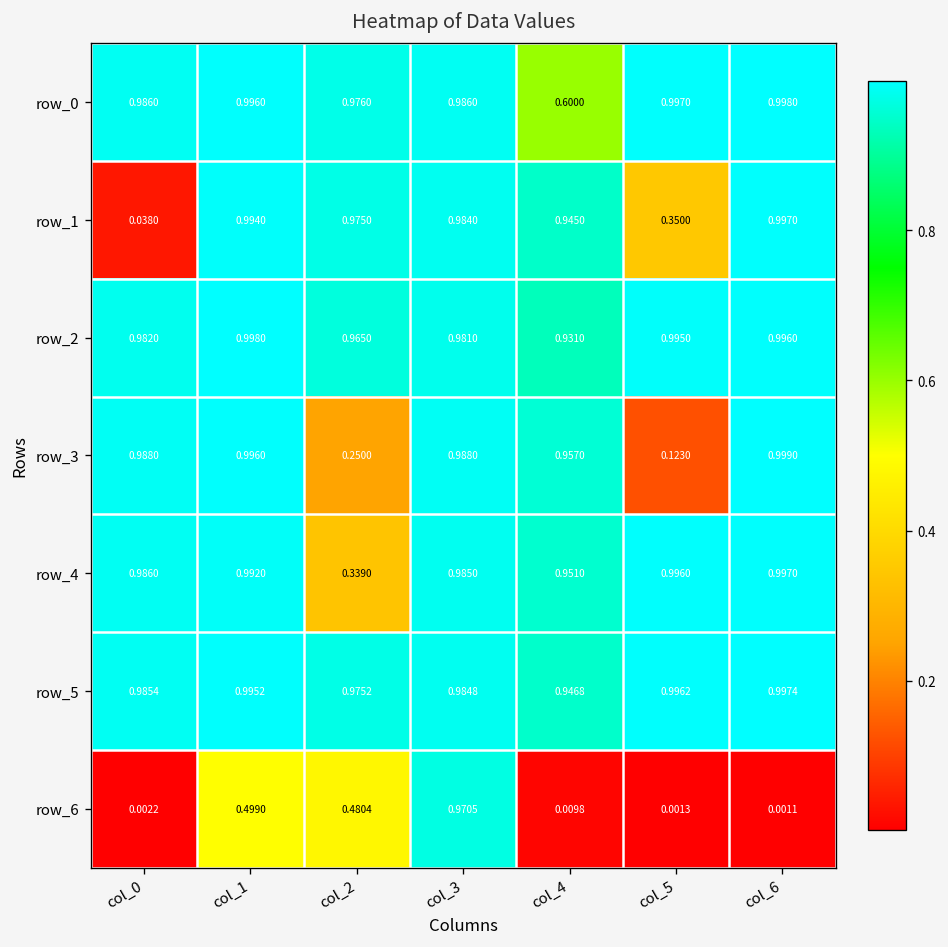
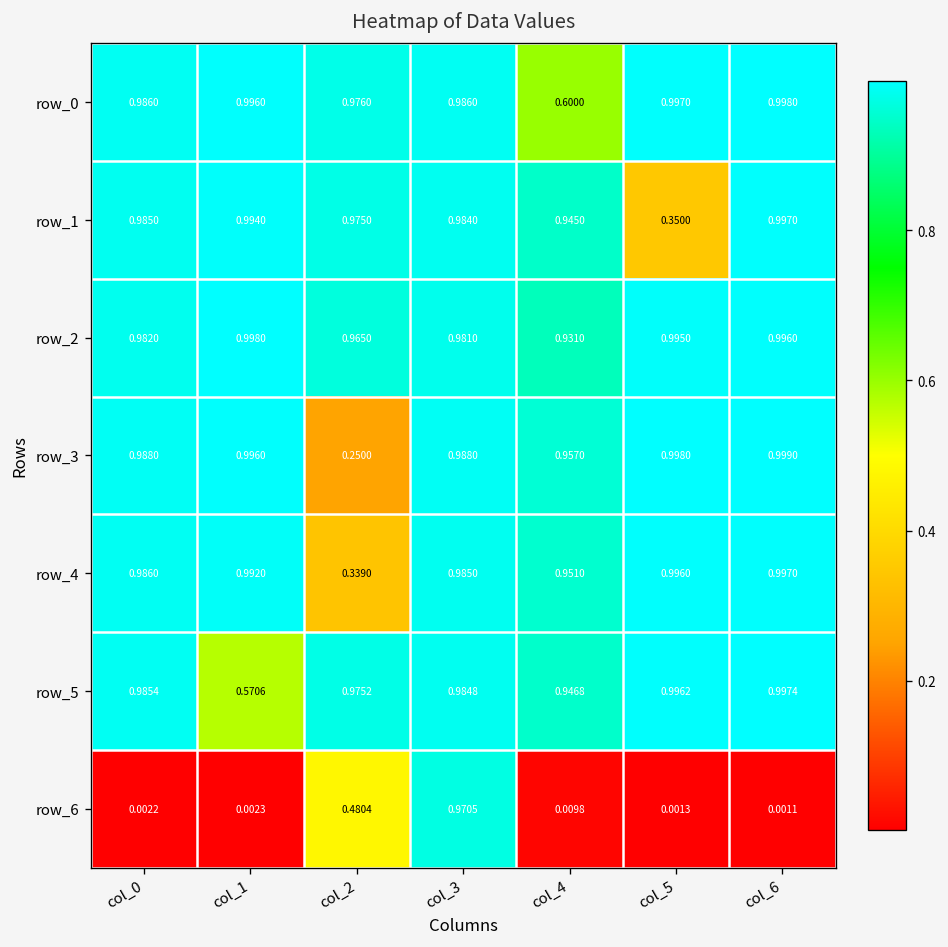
row_1, col_0: 0.0380 -> 0.9850
row_3, col_5: 0.1230 -> 0.9980
row_5, col_1: 0.9952 -> 0.5706
row_6, col_1: 0.4990 -> 0.0023
